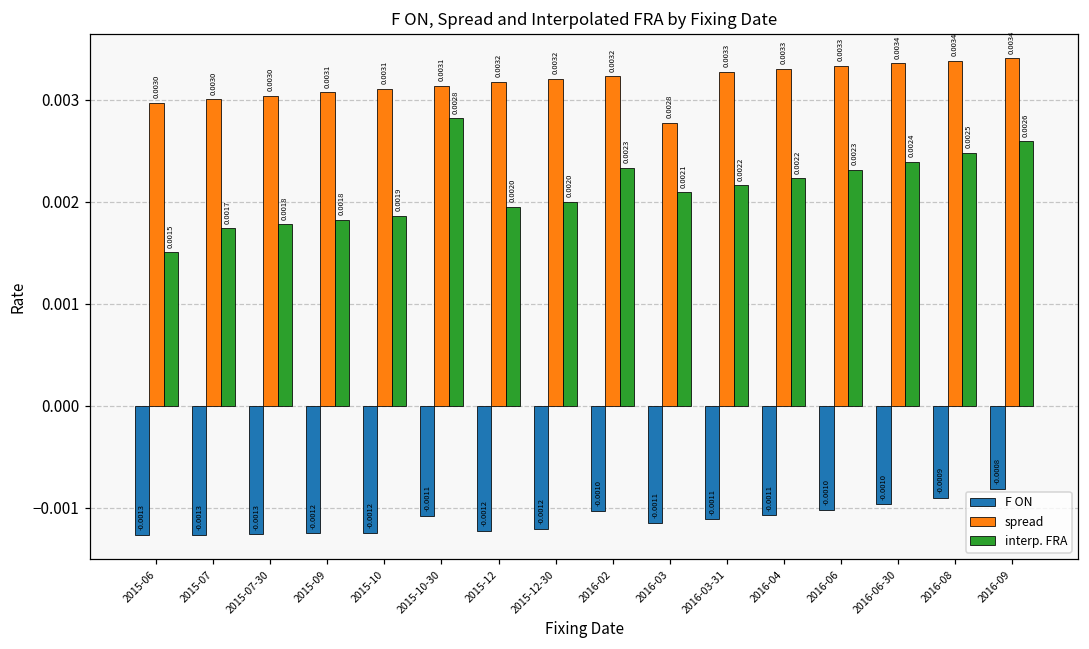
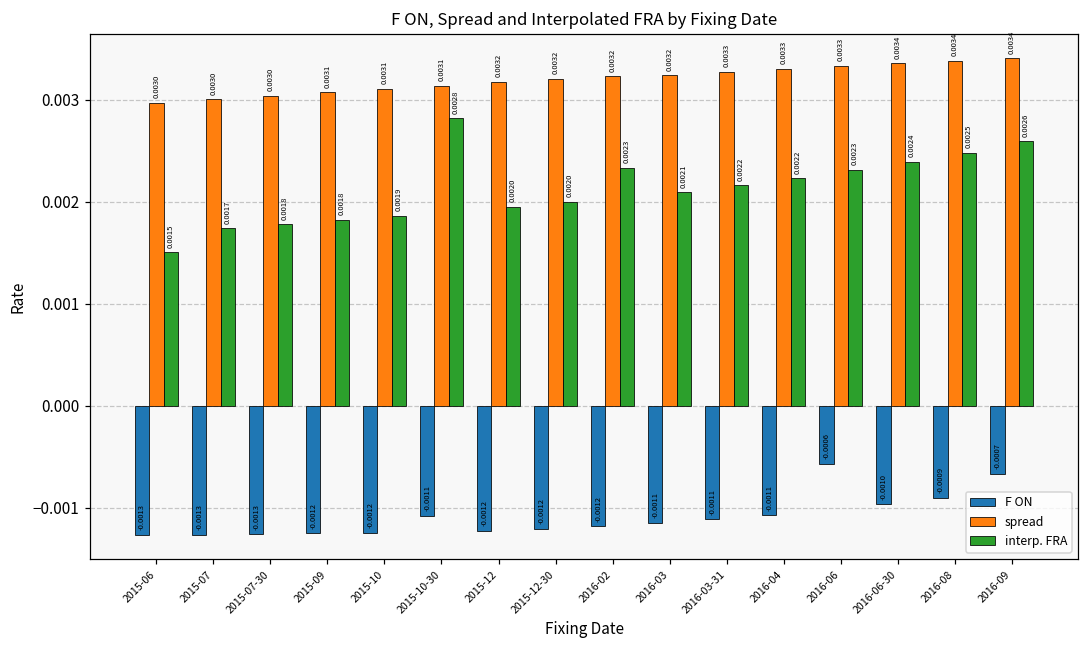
F ON, 2016-02: -0.0010 -> -0.0012
spread, 2016-03: 0.0028 -> 0.0032
F ON, 2016-06: -0.0010 -> -0.0006
F ON, 2016-09: -0.0008 -> -0.0007
